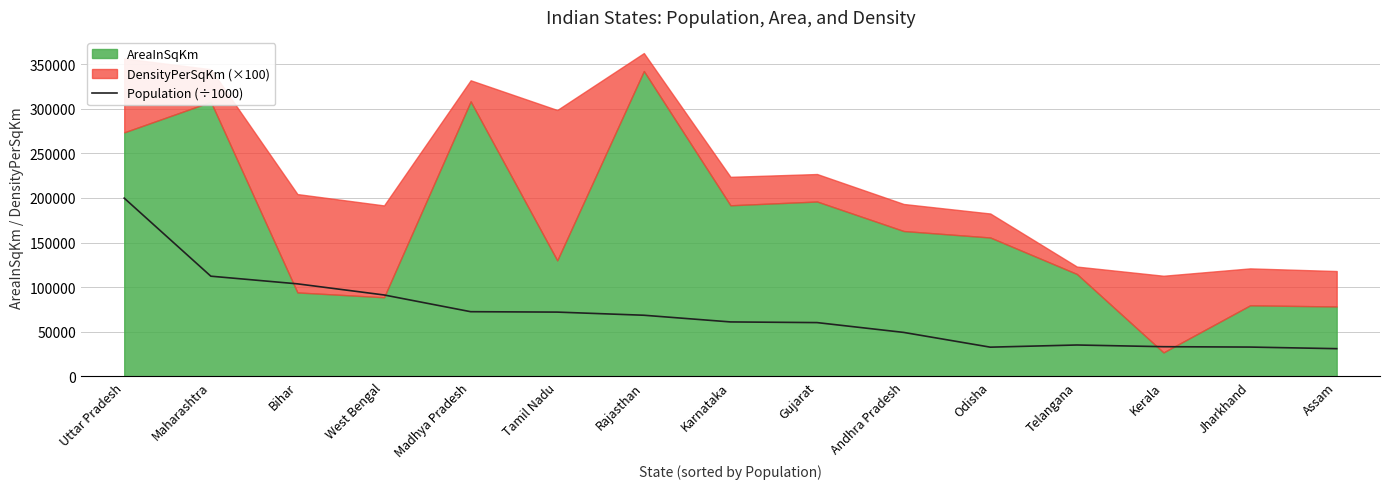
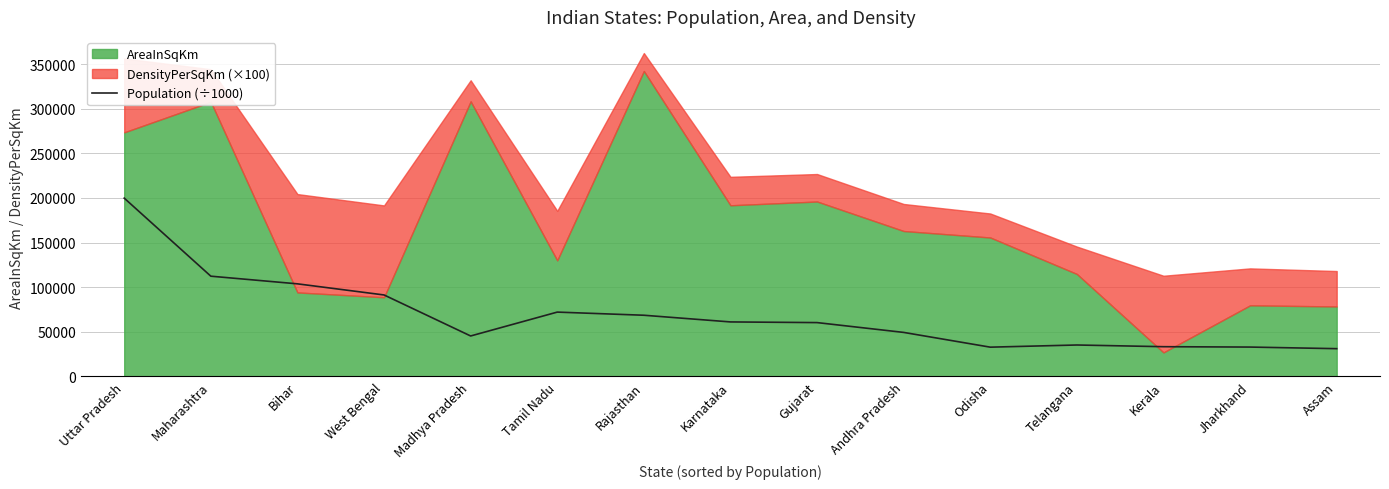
Population (÷1000), Madhya Pradesh: 70000 -> 50000
DensityPerSqKm (×100), Tamil Nadu: 170000 -> 60000
DensityPerSqKm (×100), Telangana: 10000 -> 30000
